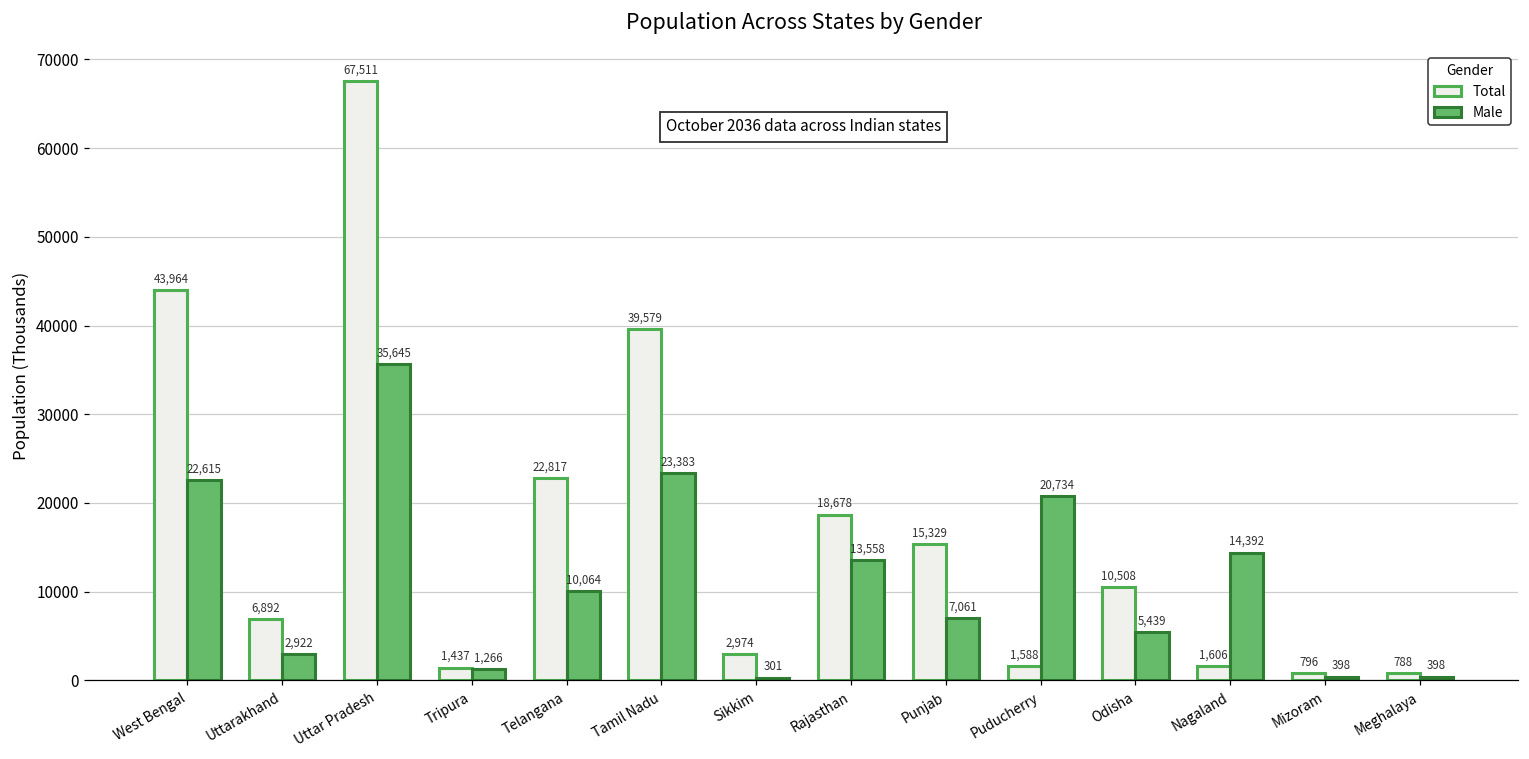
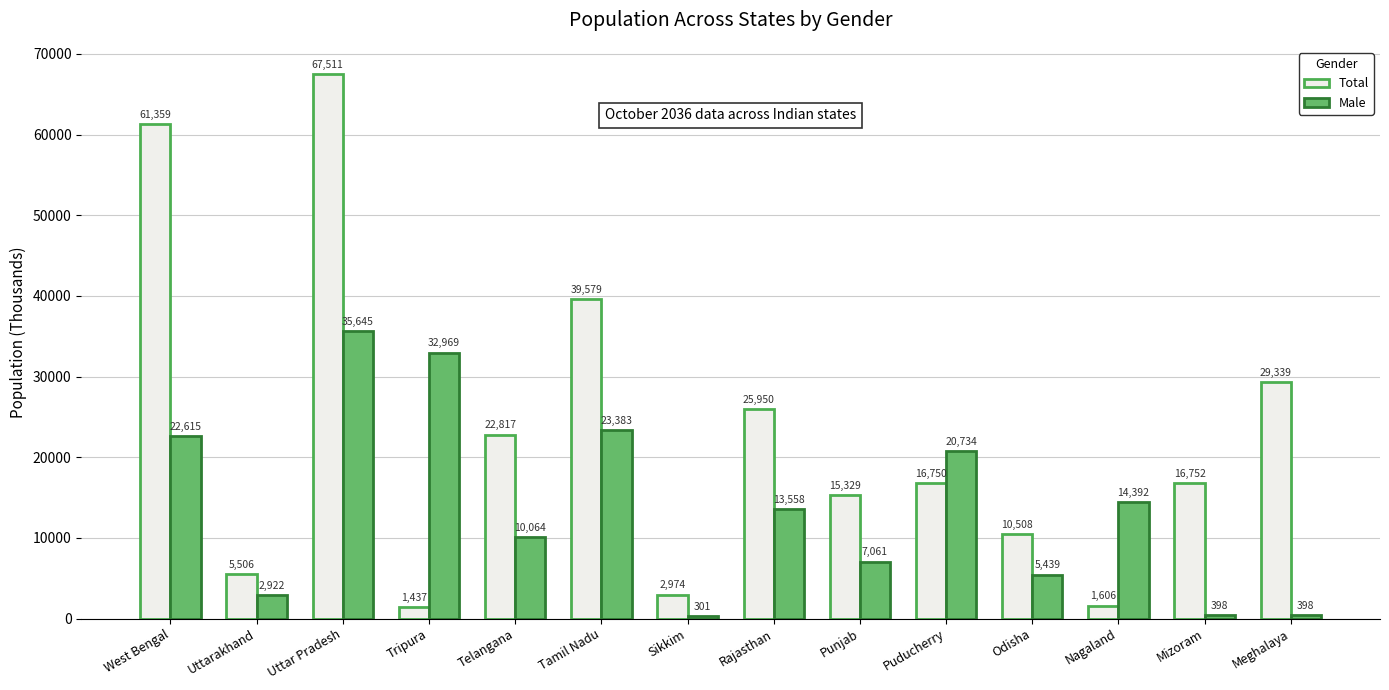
Total, West Bengal: 43,964 -> 61,359
Total, Uttarakhand: 6,892 -> 5,506
Male, Tripura: 1,266 -> 32,969
Total, Rajasthan: 18,678 -> 25,950
Total, Puducherry: 1,588 -> 16,750
Total, Mizoram: 796 -> 16,752
Total, Meghalaya: 788 -> 29,339
